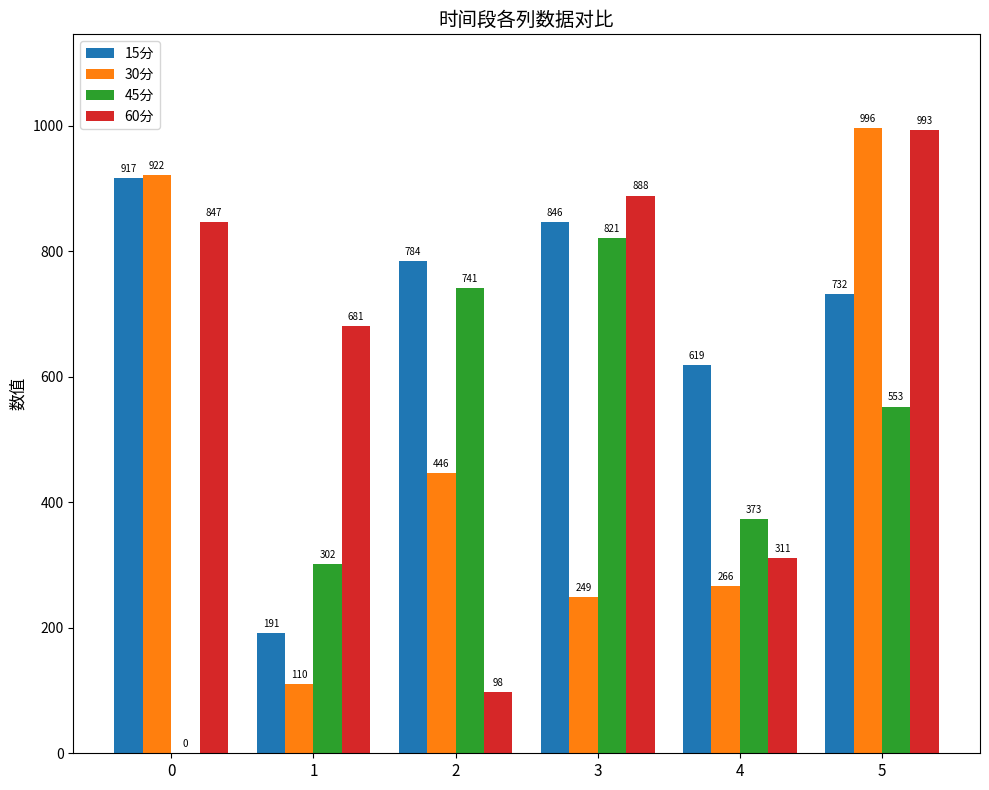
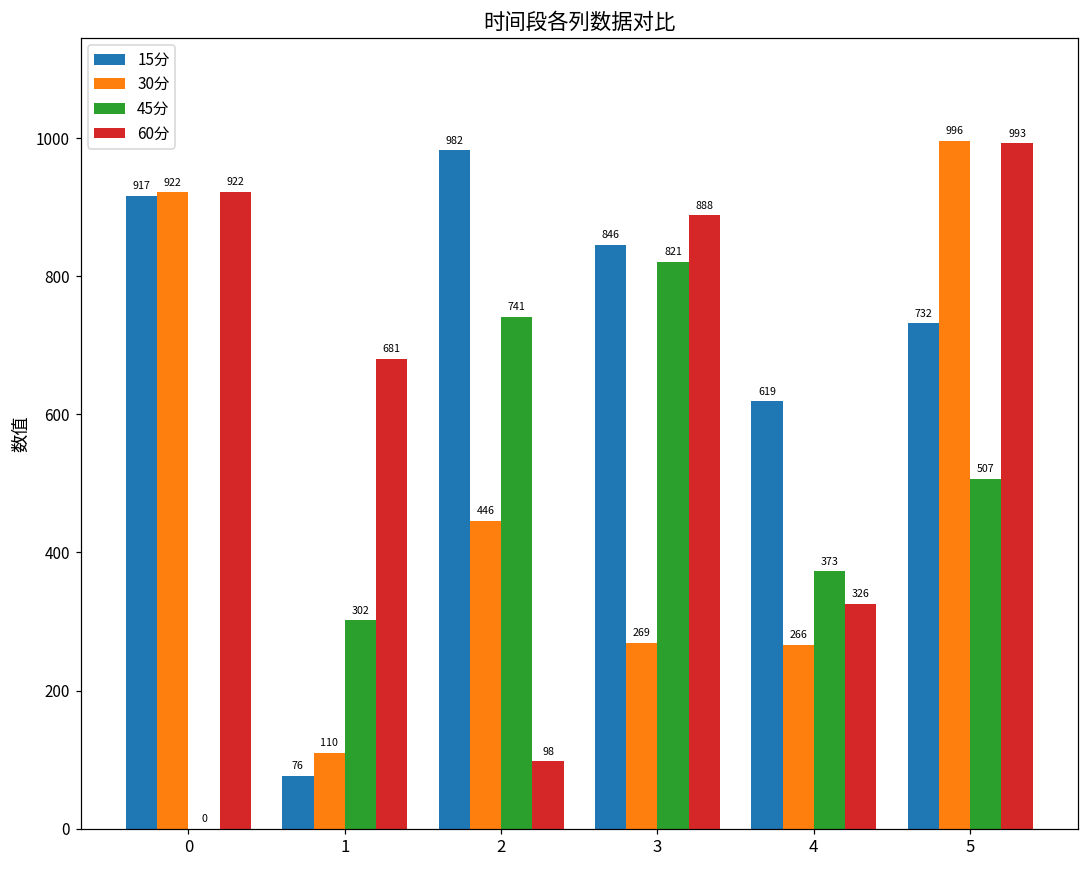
60分, 0: 847 -> 922
15分, 1: 191 -> 76
15分, 2: 784 -> 982
30分, 3: 249 -> 269
60分, 4: 311 -> 326
45分, 5: 553 -> 507
